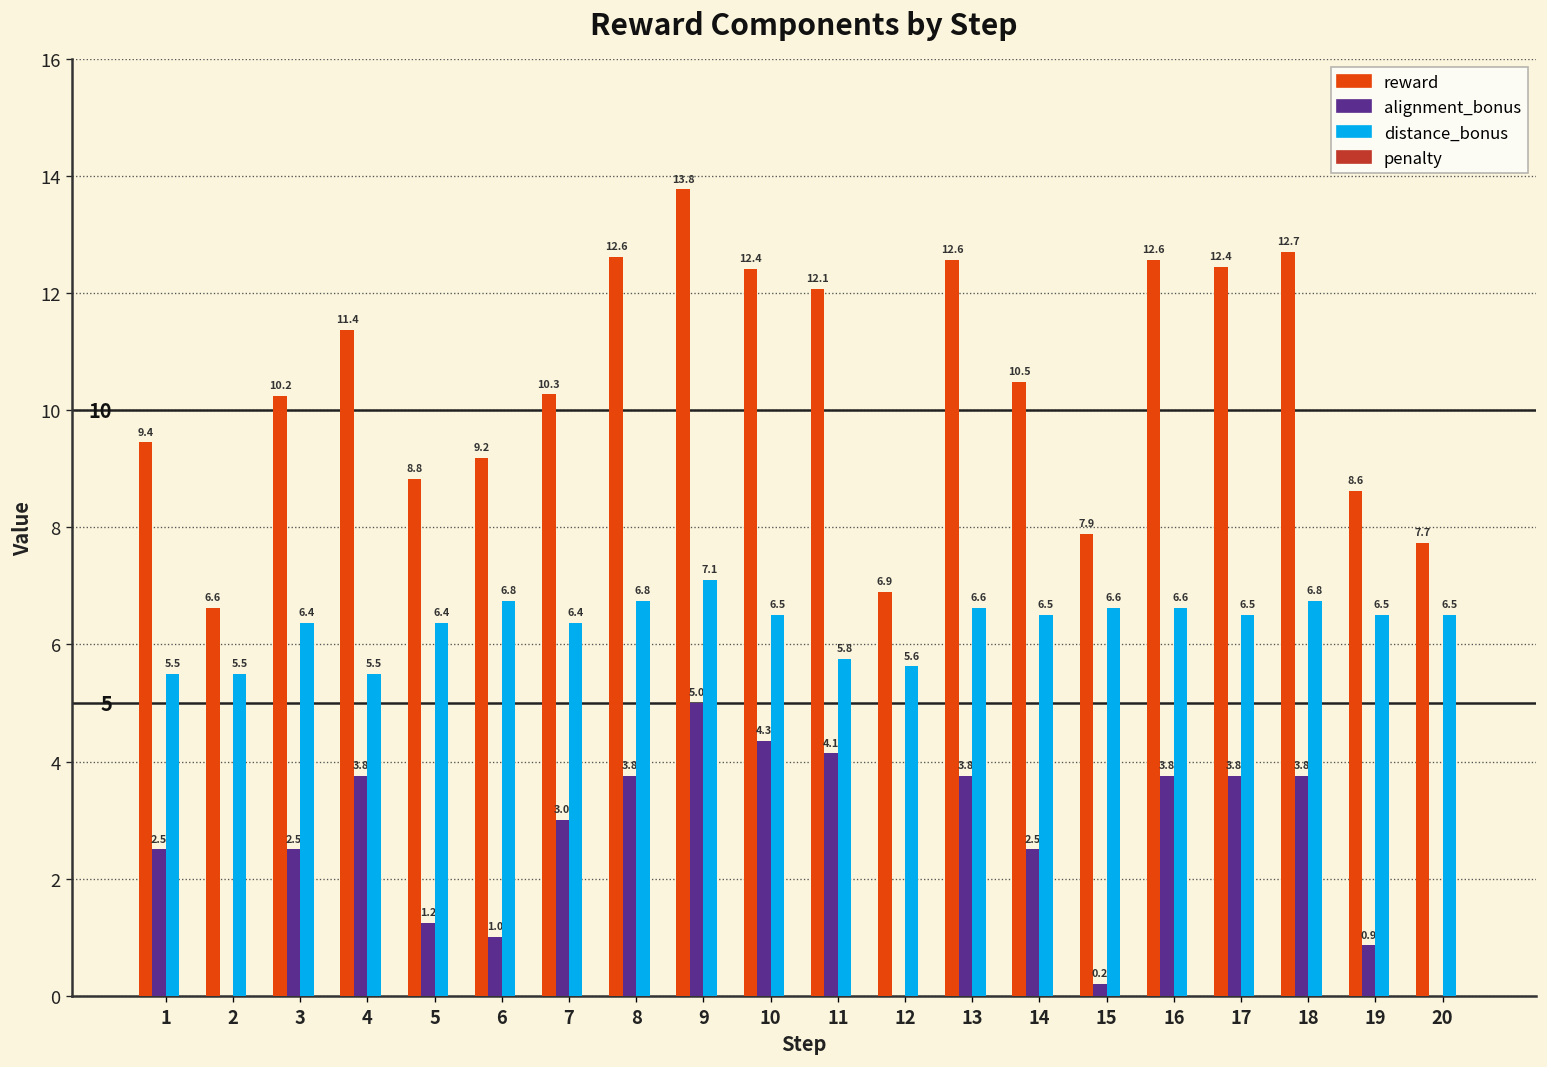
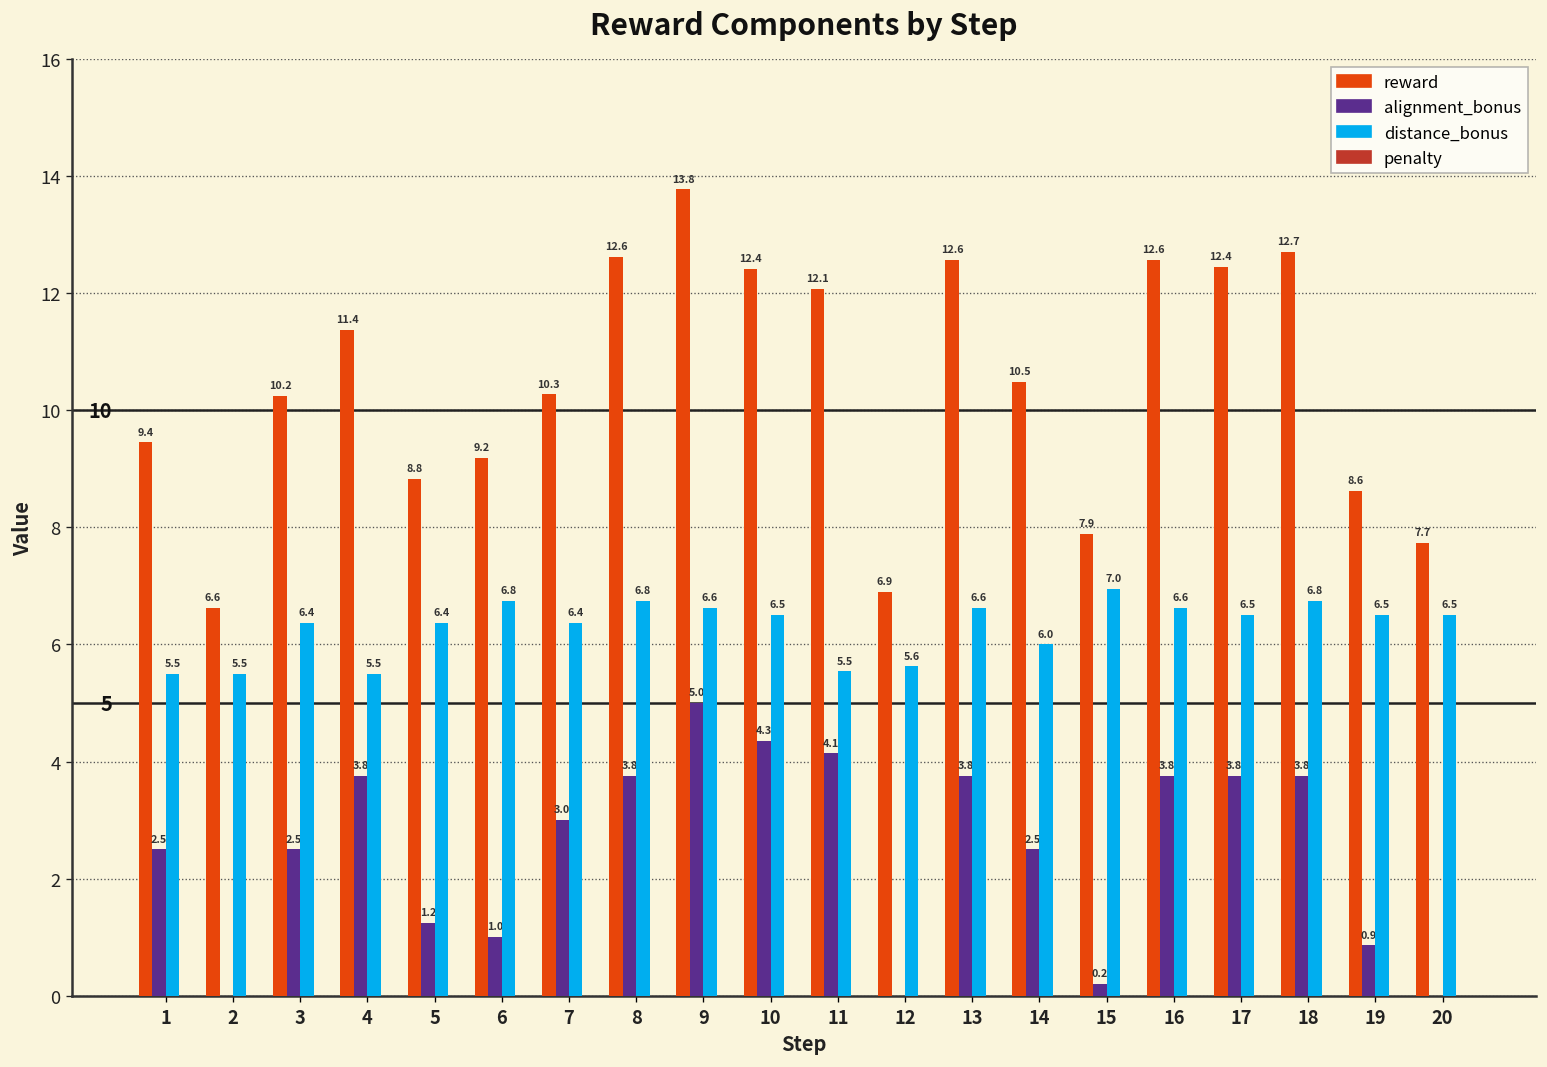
distance_bonus, 9: 7.1 -> 6.6
distance_bonus, 11: 5.8 -> 5.5
distance_bonus, 14: 6.5 -> 6.0
distance_bonus, 15: 6.6 -> 7.0
